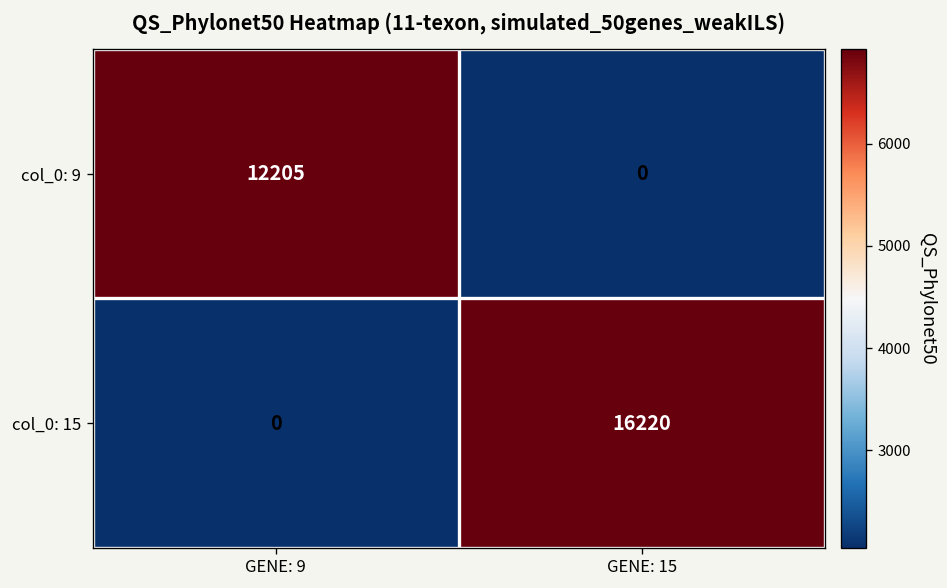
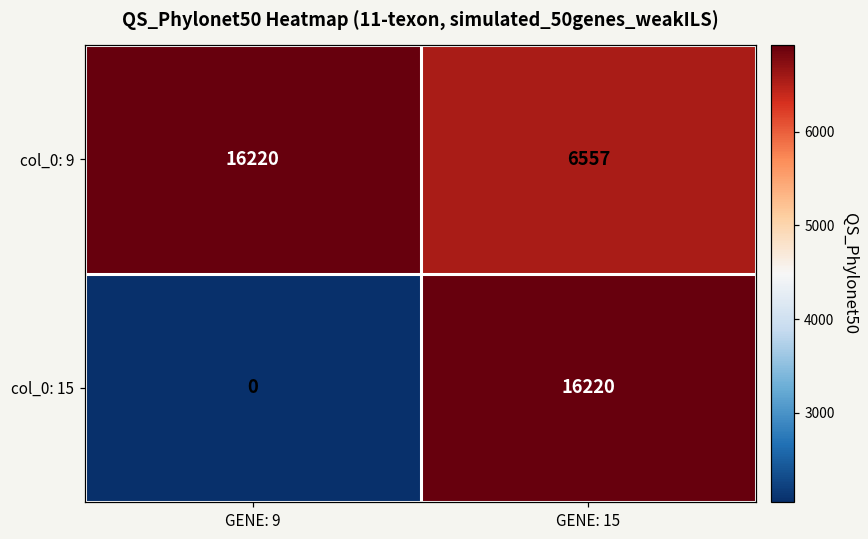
col_0: 9, GENE: 9: 12205 -> 16220
col_0: 9, GENE: 15: 0 -> 6557
